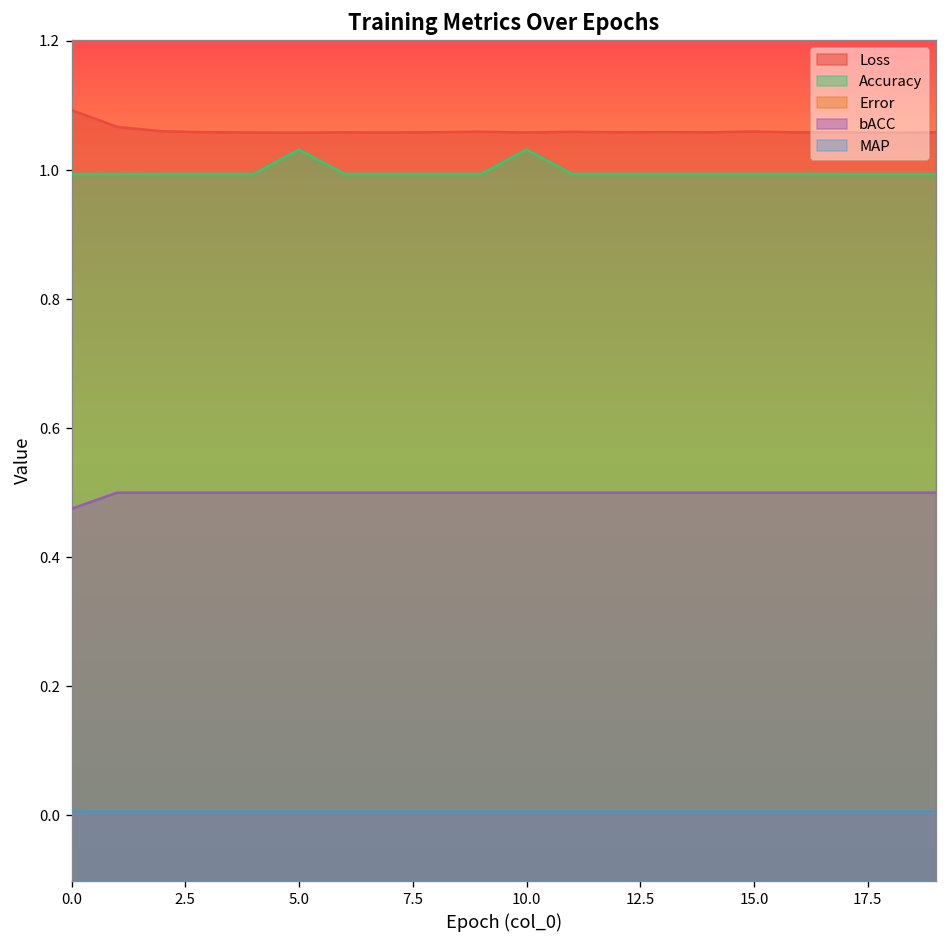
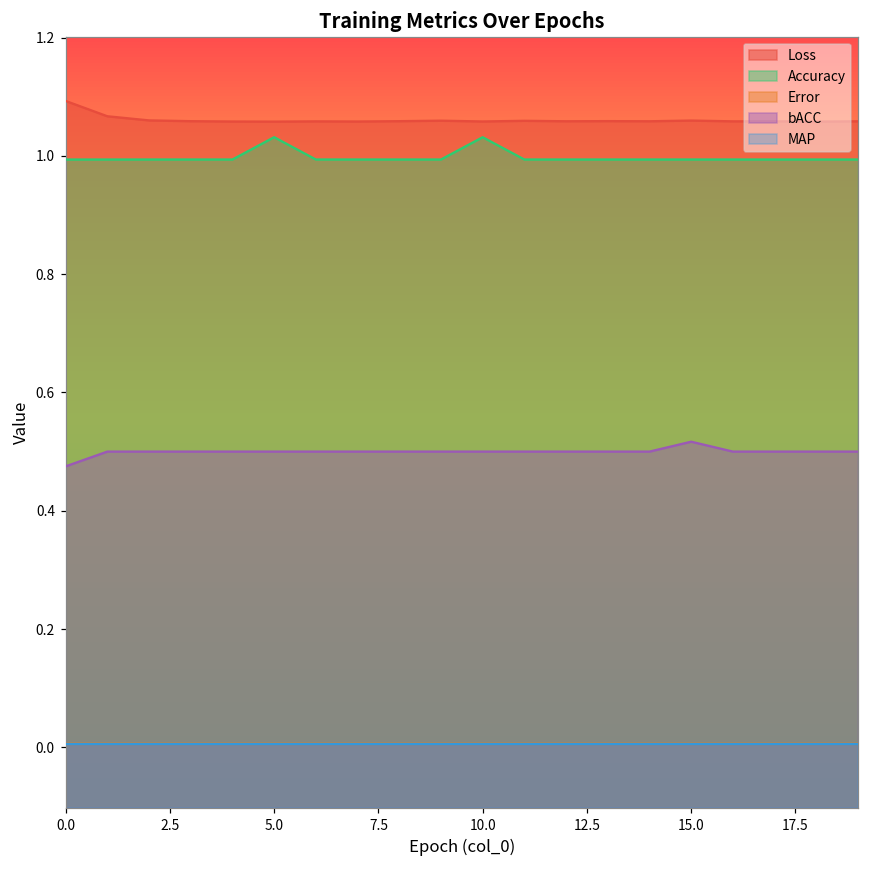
bACC, 15.0: 0.50 -> 0.52
